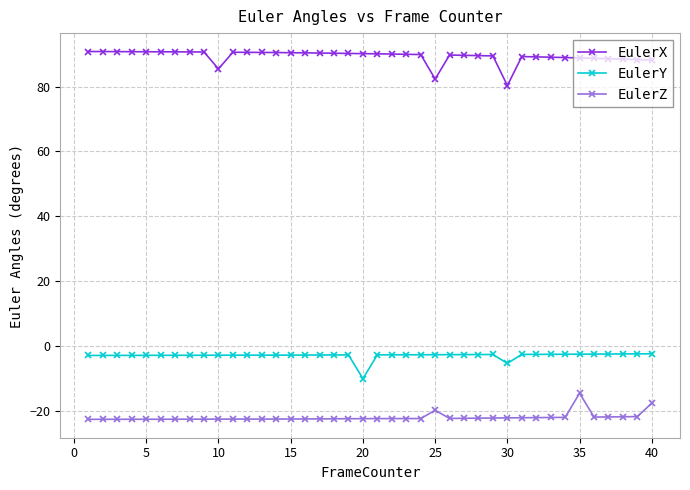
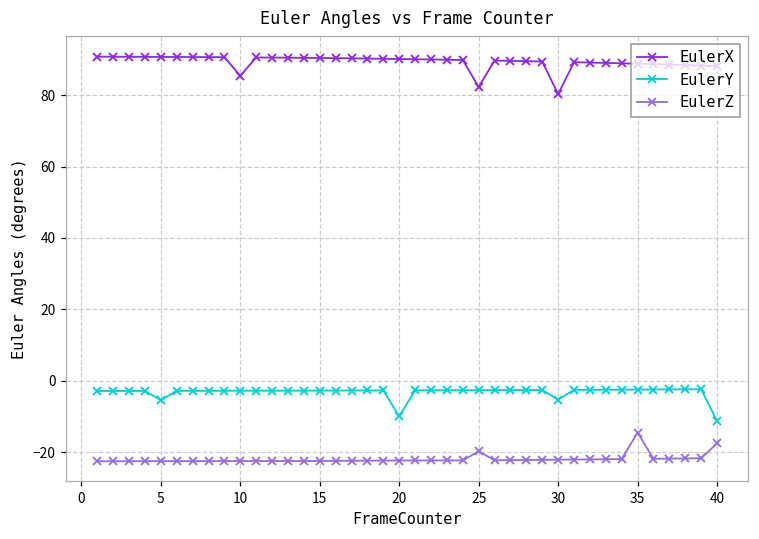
EulerY, 5: -3 -> -5
EulerY, 40: -2 -> -11
